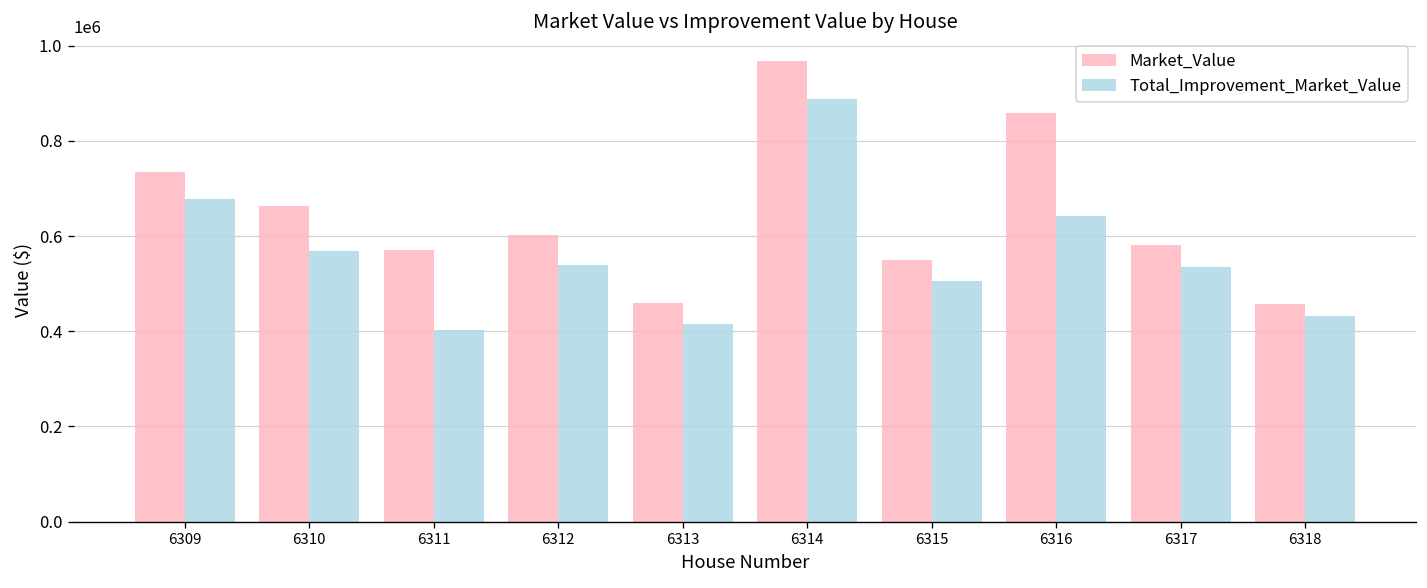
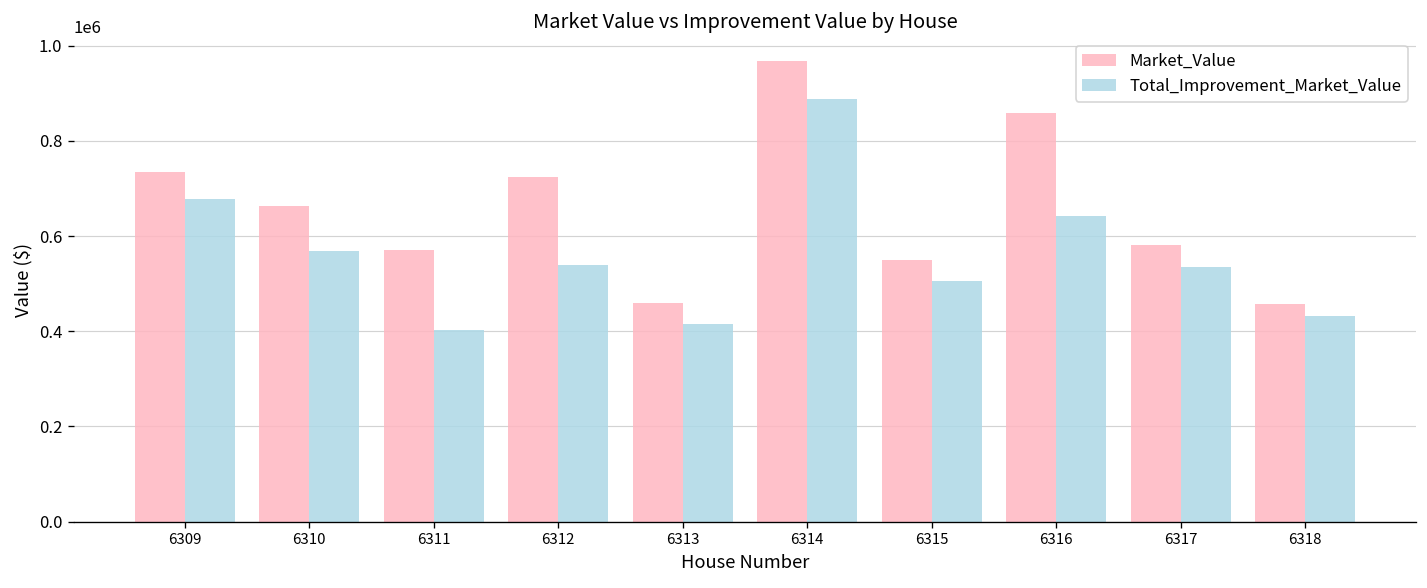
Market_Value, 6312: 600000 -> 730000
